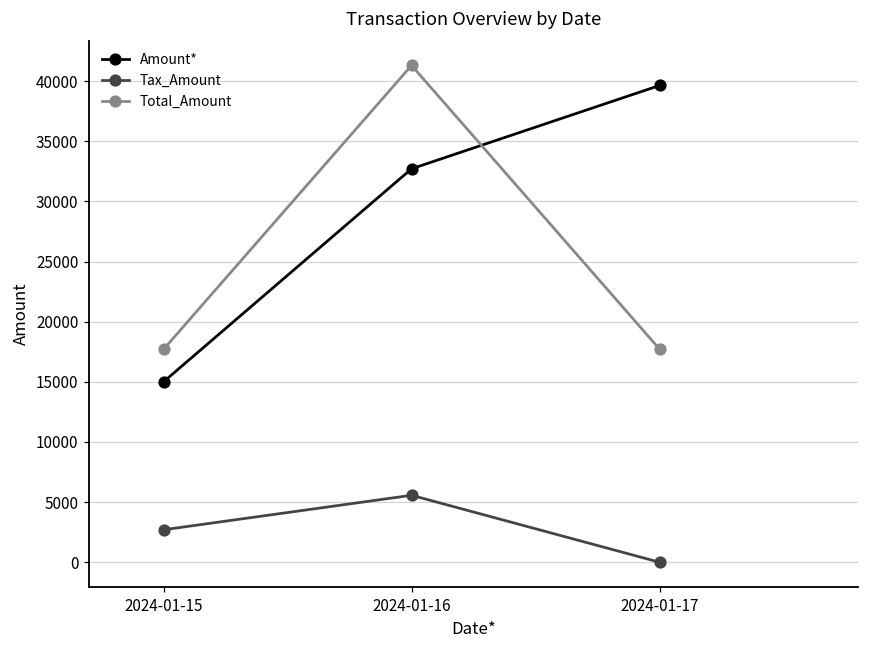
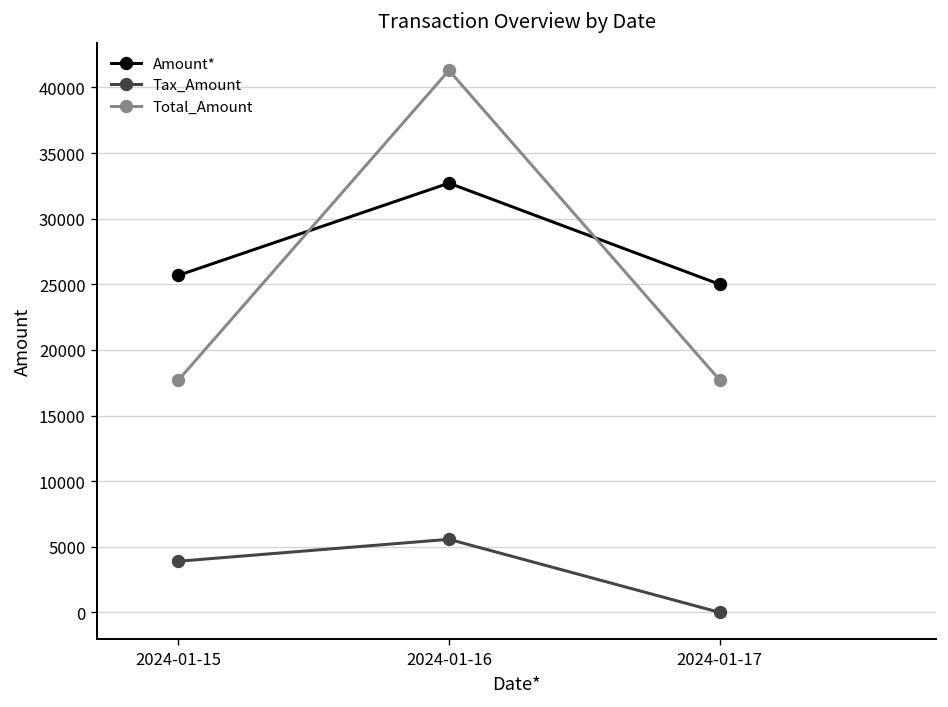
Amount*, 2024-01-15: 15000 -> 25700
Tax_Amount, 2024-01-15: 2700 -> 3900
Amount*, 2024-01-17: 39600 -> 25000
